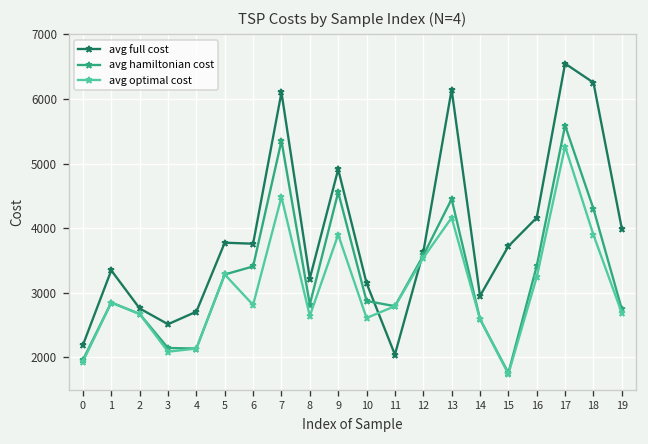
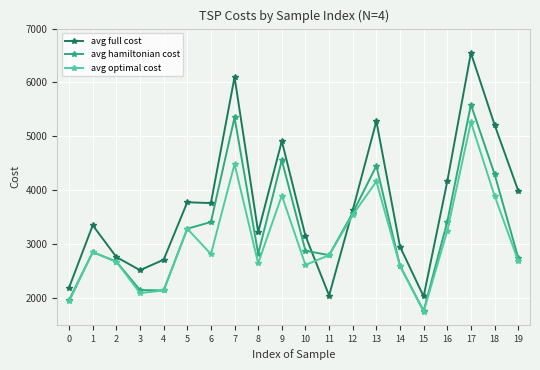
avg full cost, 13: 6100 -> 5300
avg full cost, 15: 3700 -> 2000
avg full cost, 18: 6300 -> 5200
